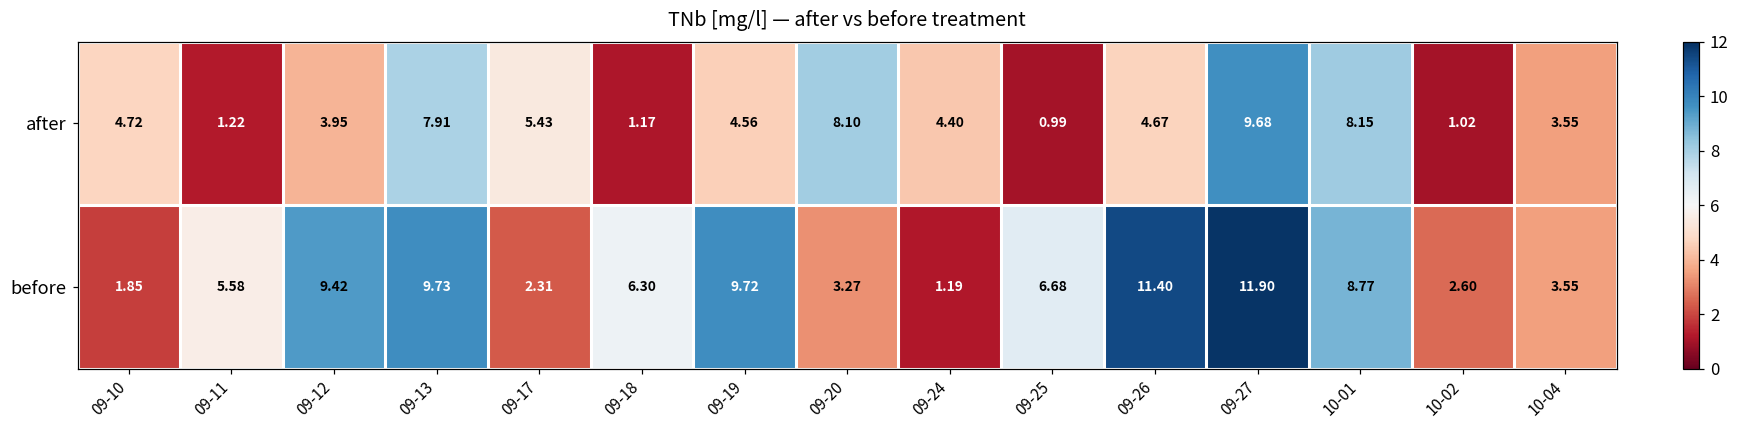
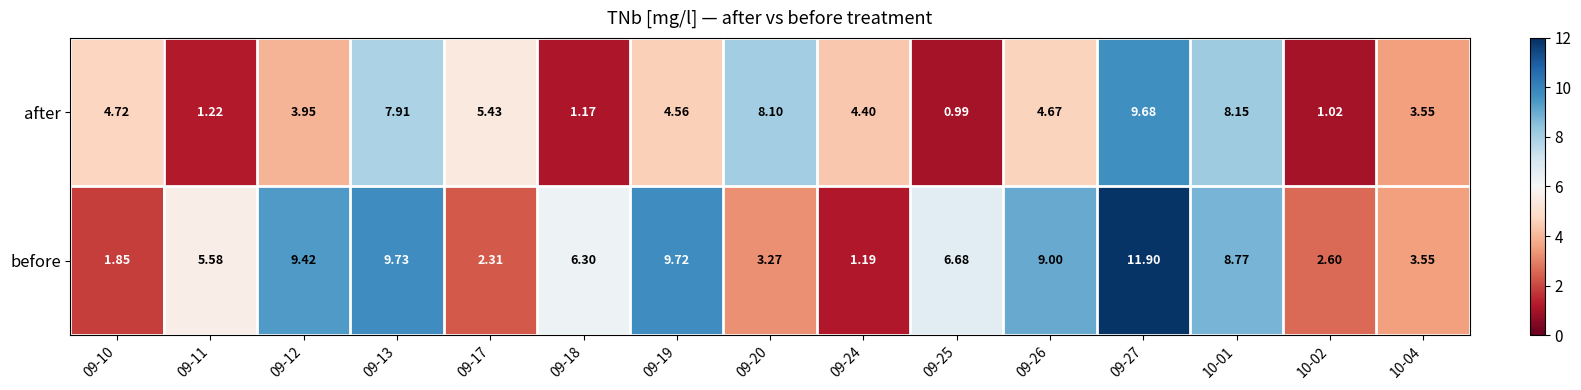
before, 09-26: 11.40 -> 9.00
